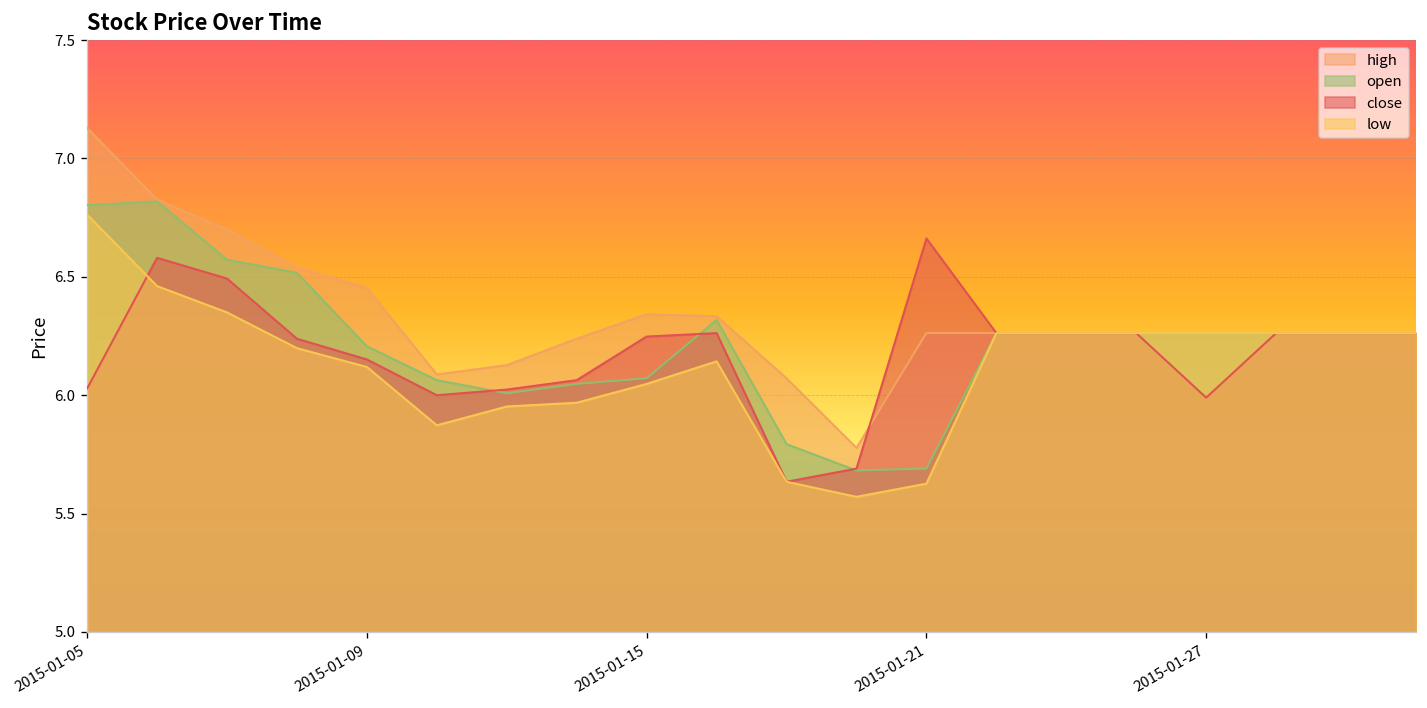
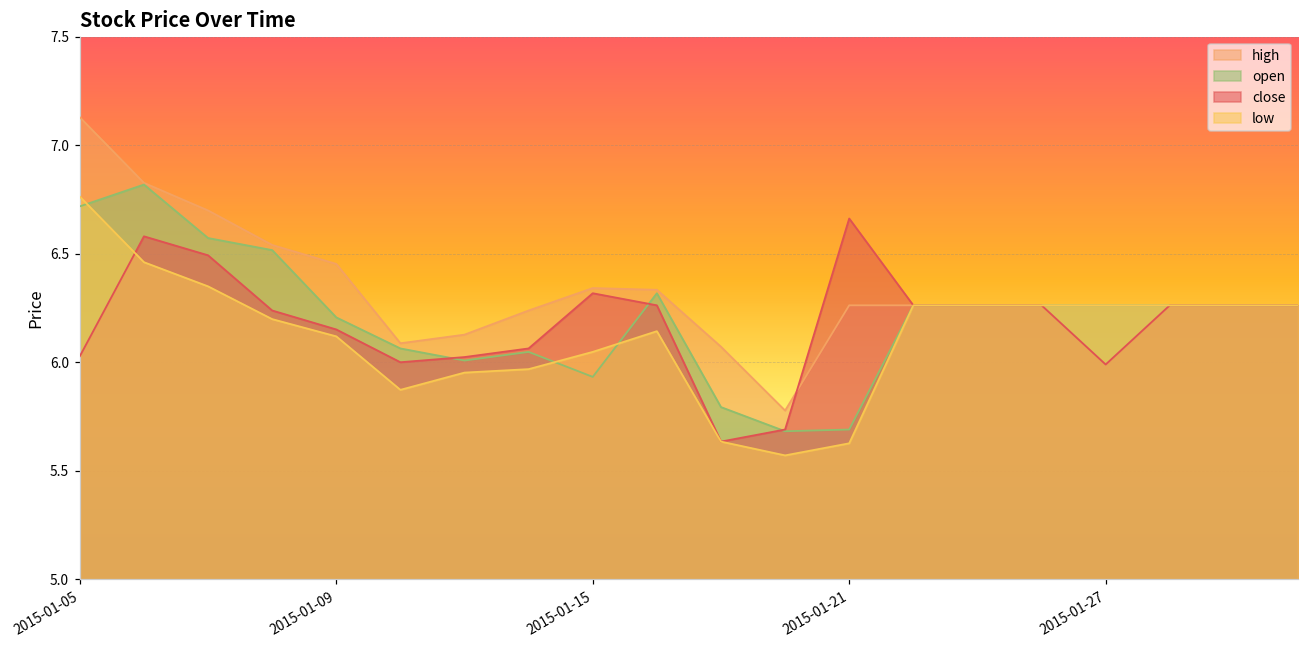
open, 2015-01-05: 6.80 -> 6.72
open, 2015-01-15: 6.07 -> 5.93
close, 2015-01-15: 6.25 -> 6.32
